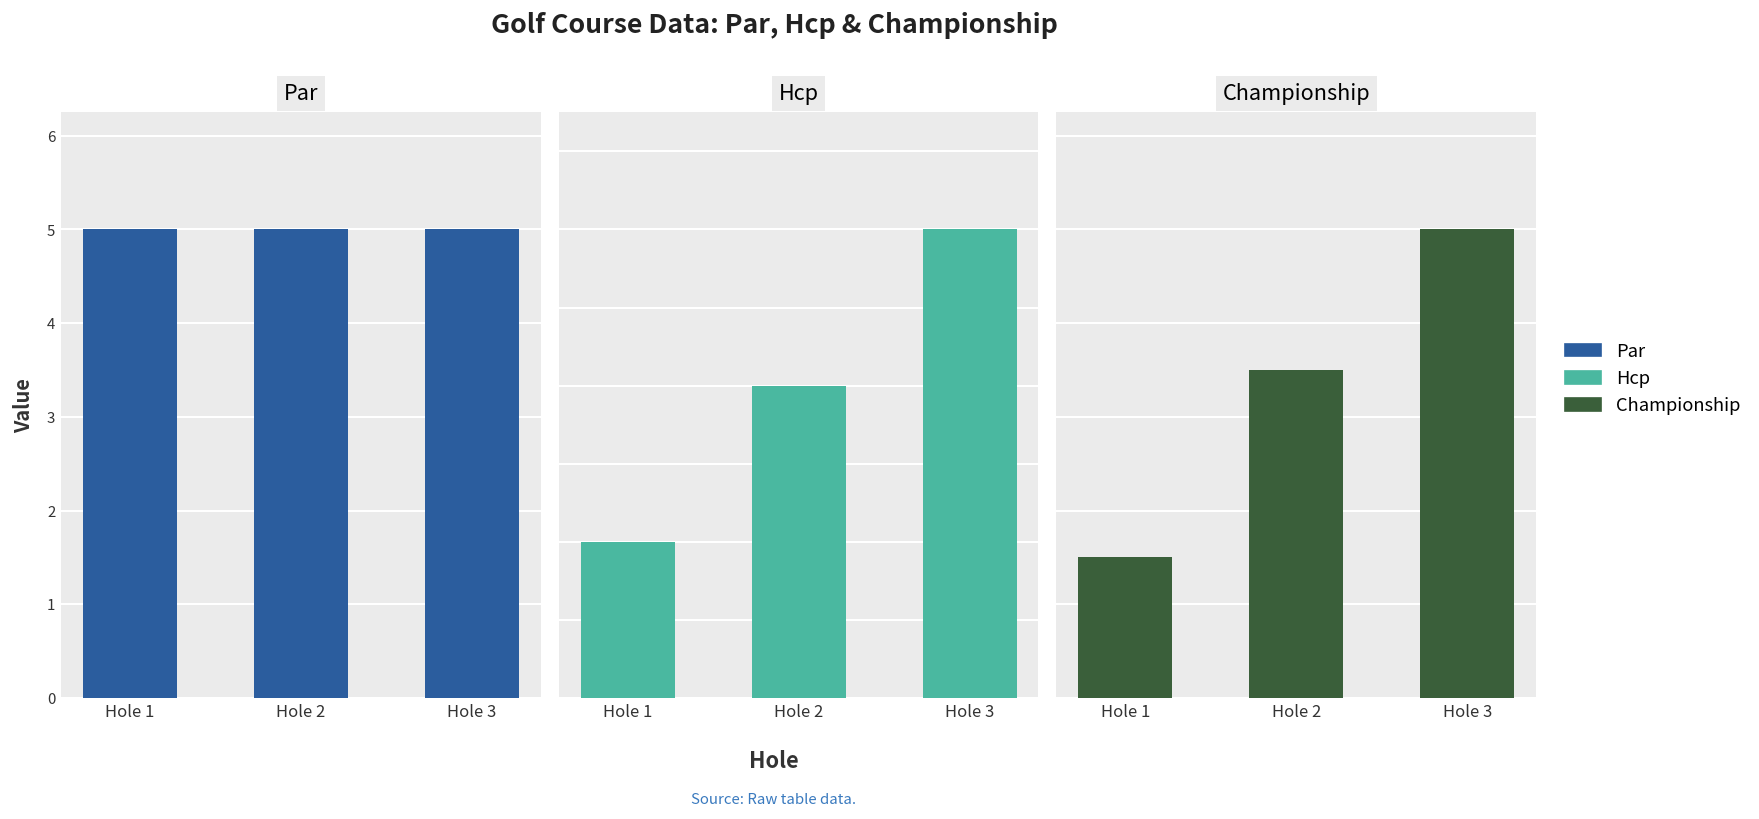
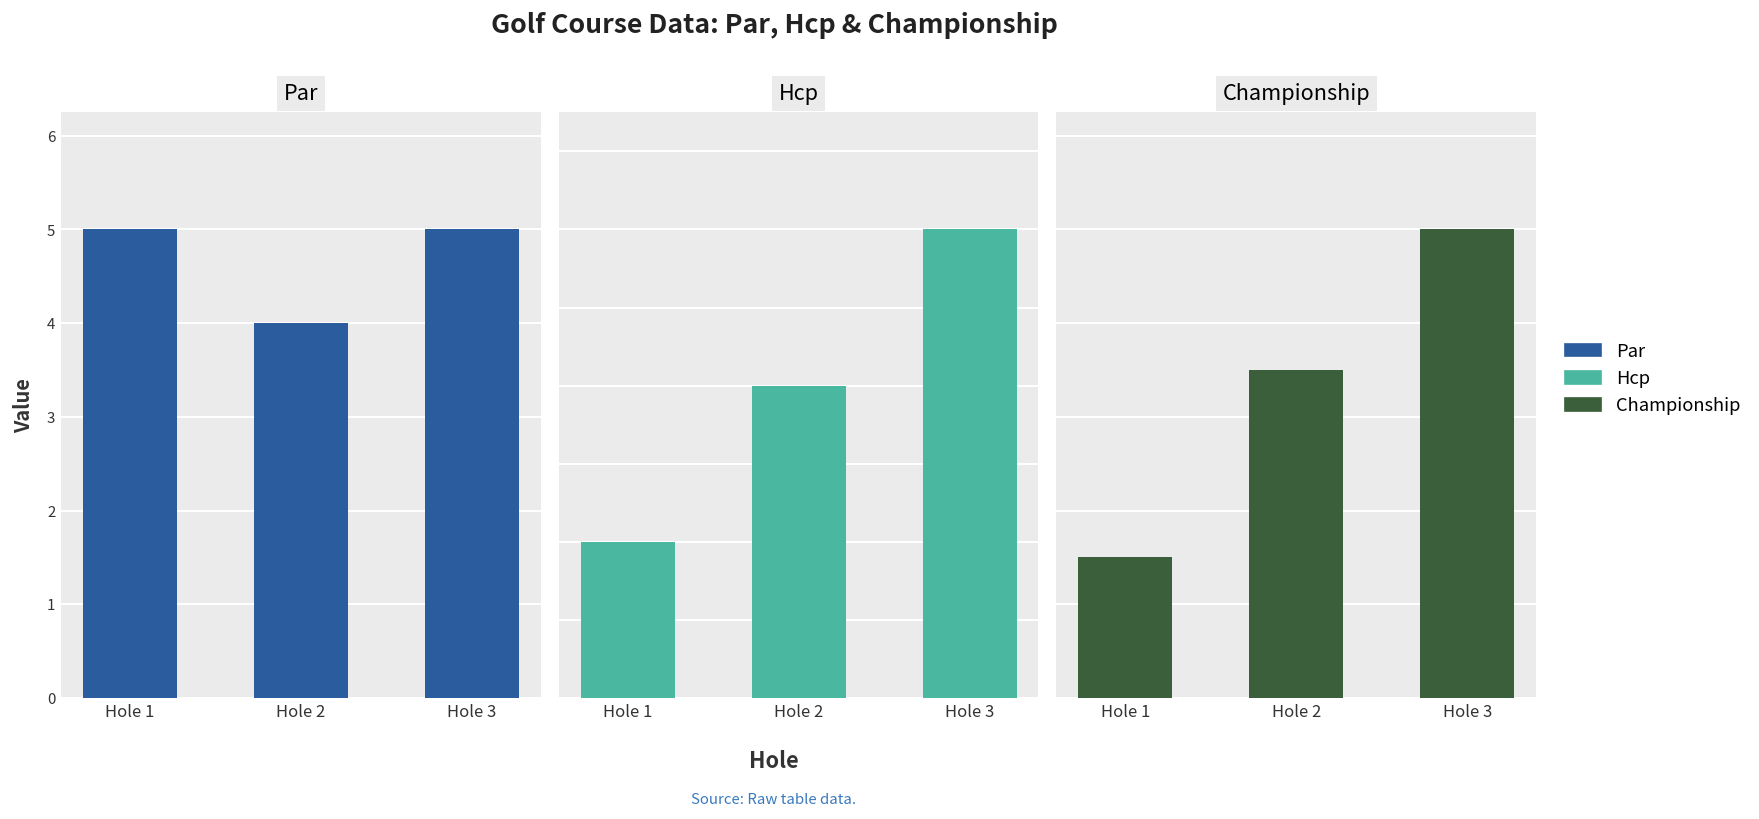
Par, Hole 2: 5 -> 4
